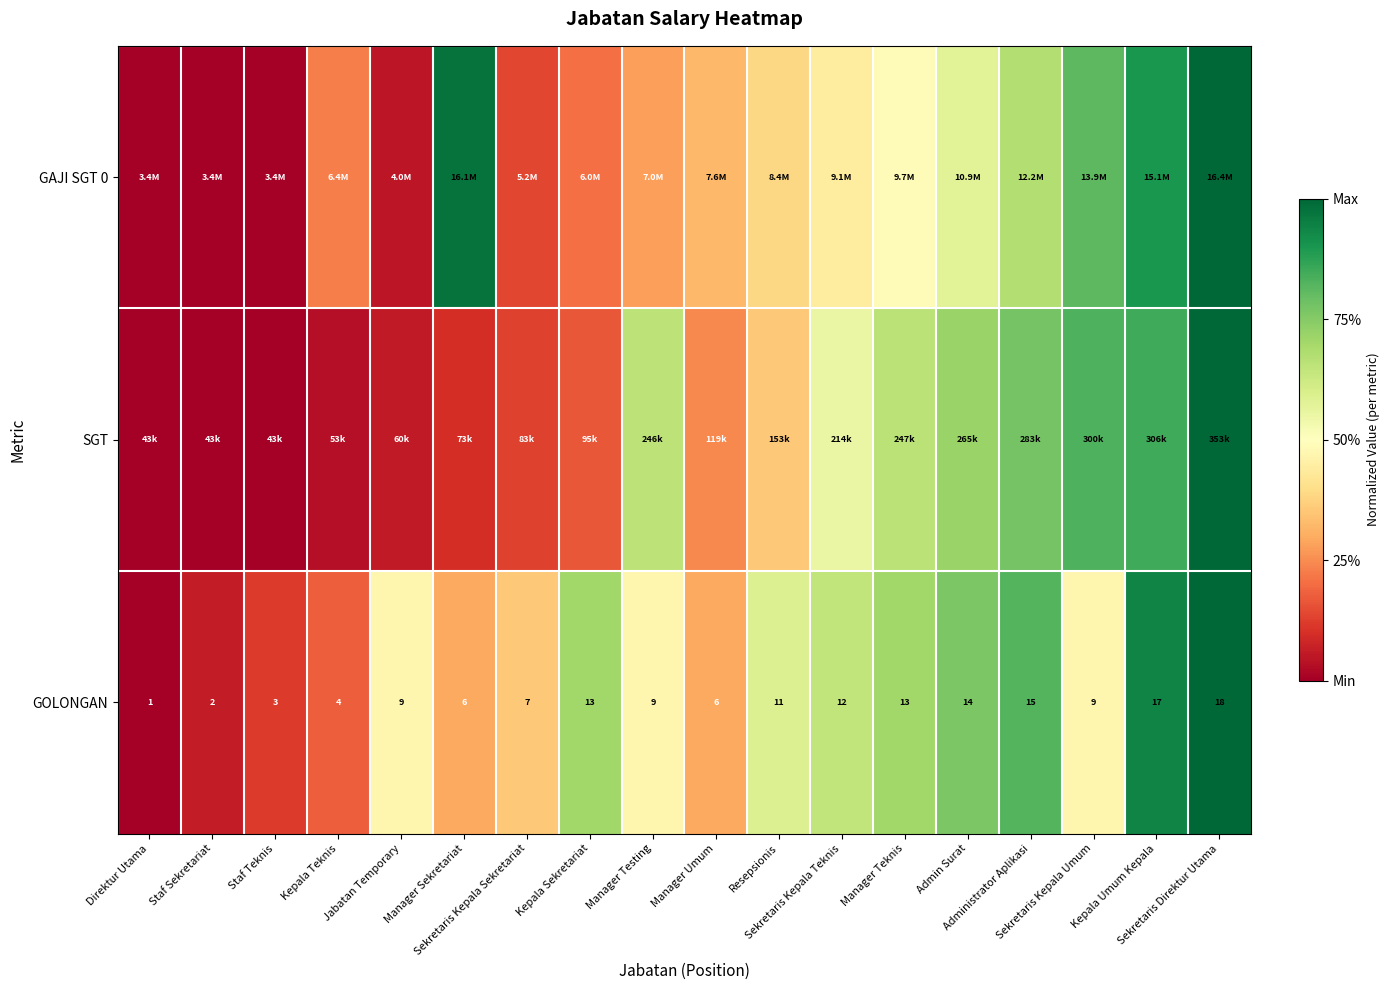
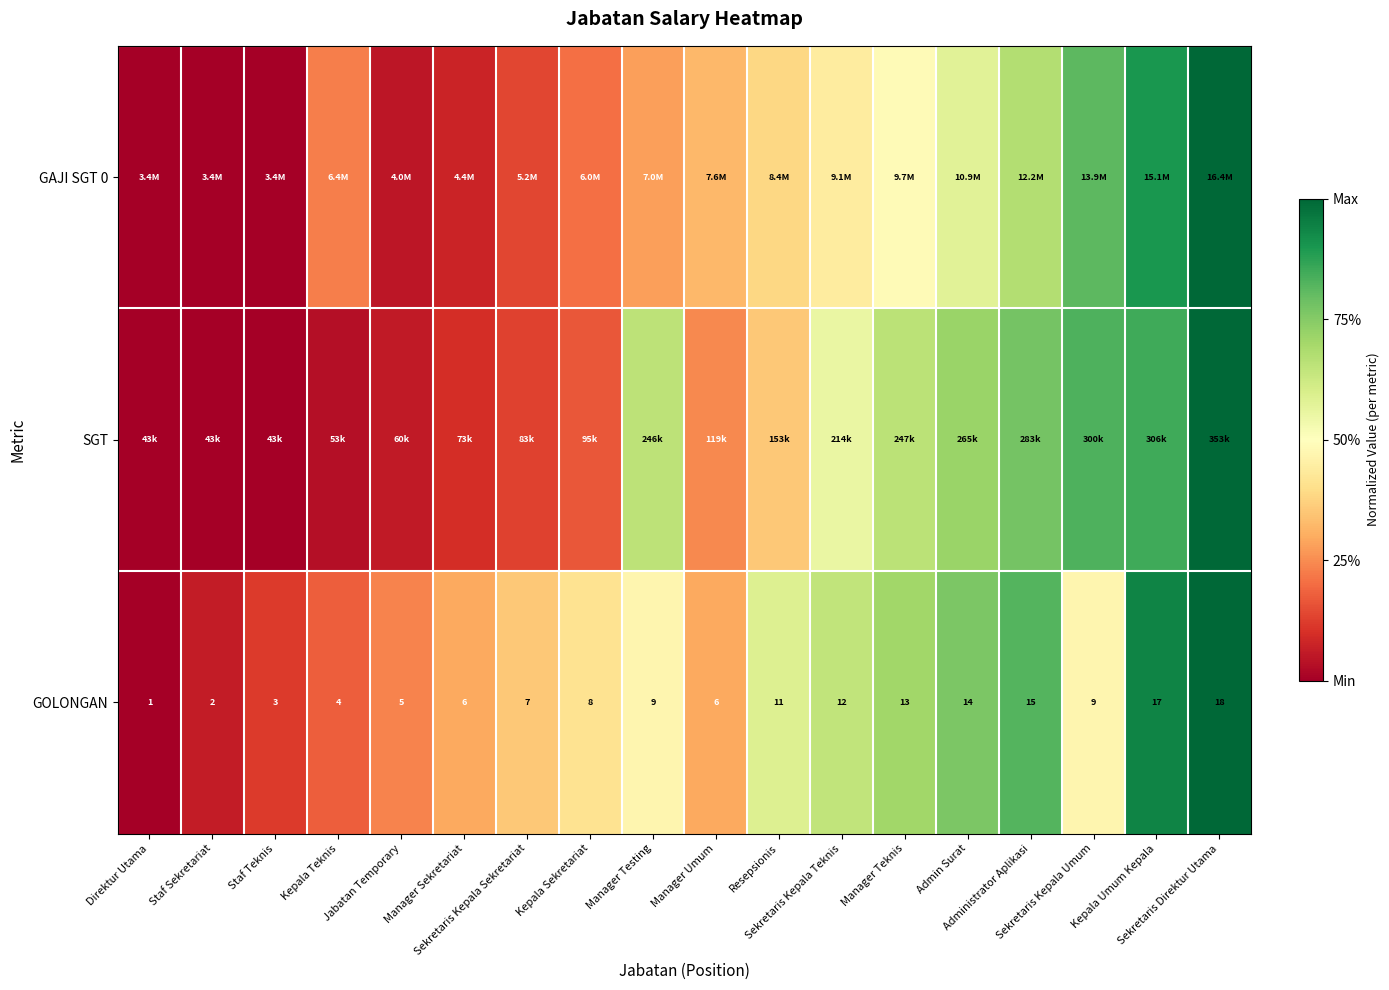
GAJI SGT 0, Manager Sekretariat: 16.1M -> 4.4M
GOLONGAN, Jabatan Temporary: 9 -> 5
GOLONGAN, Kepala Sekretariat: 13 -> 8
